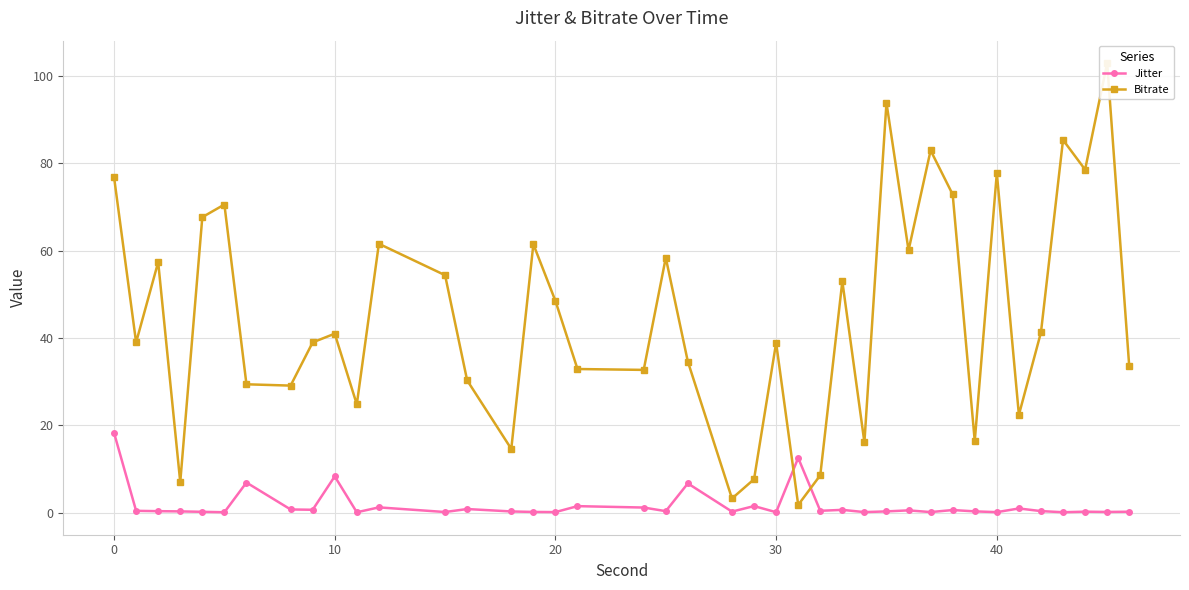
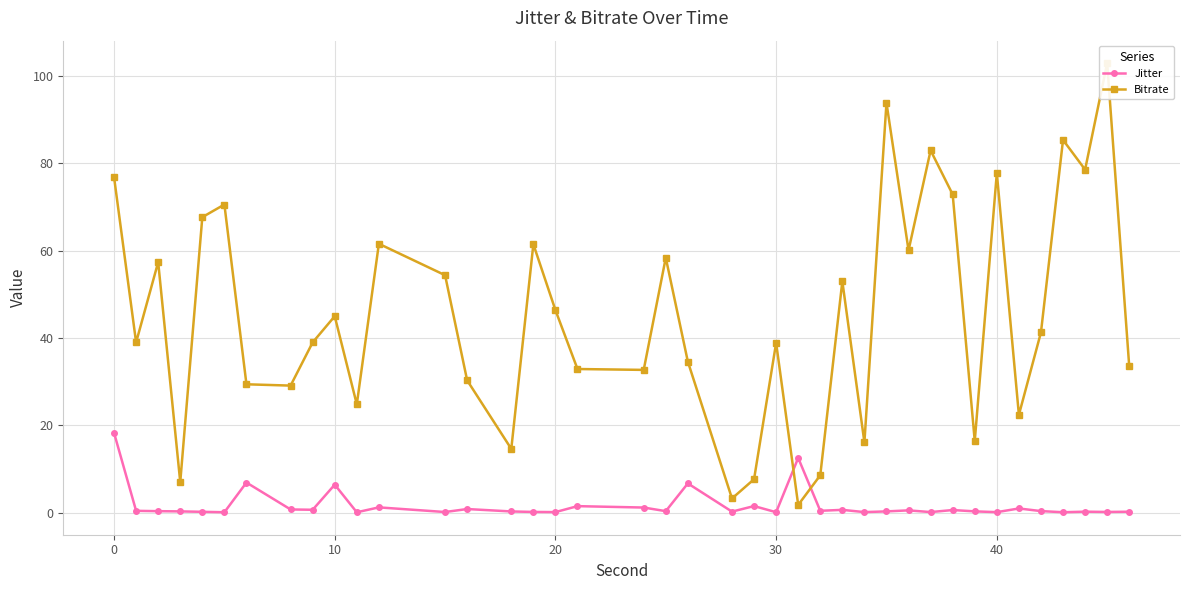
Jitter, 10: 8 -> 6
Bitrate, 10: 41 -> 45
Bitrate, 20: 49 -> 46
